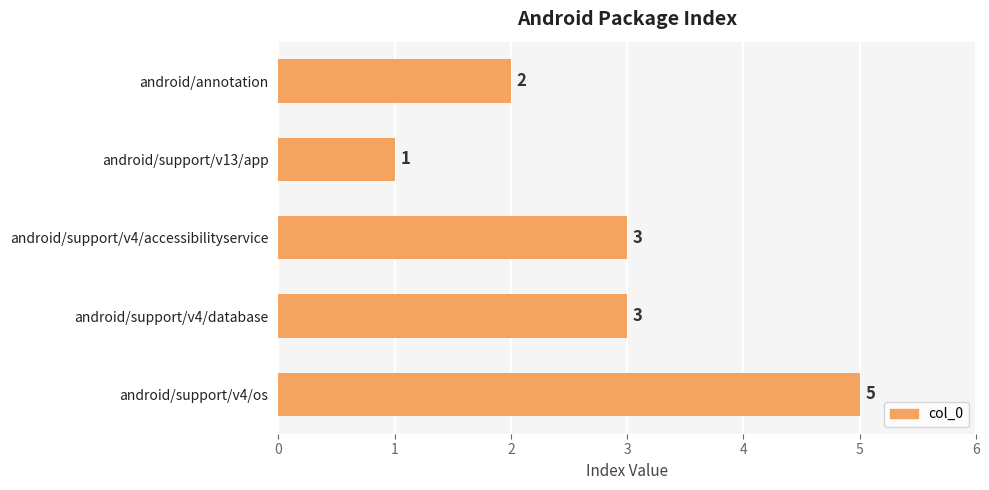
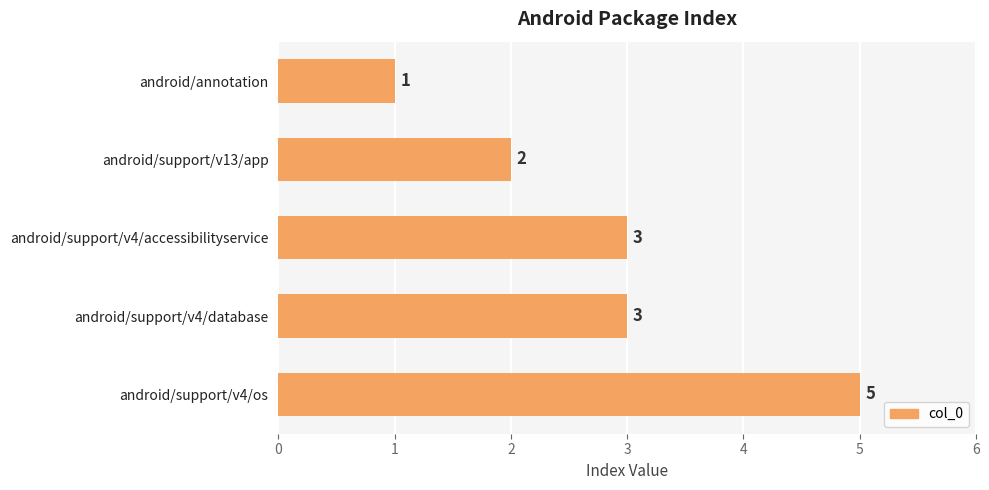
android/annotation: 2 -> 1
android/support/v13/app: 1 -> 2
